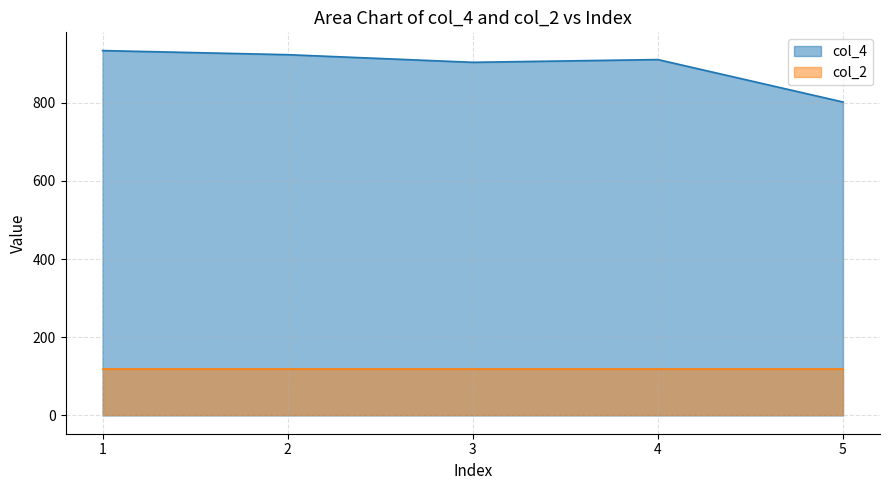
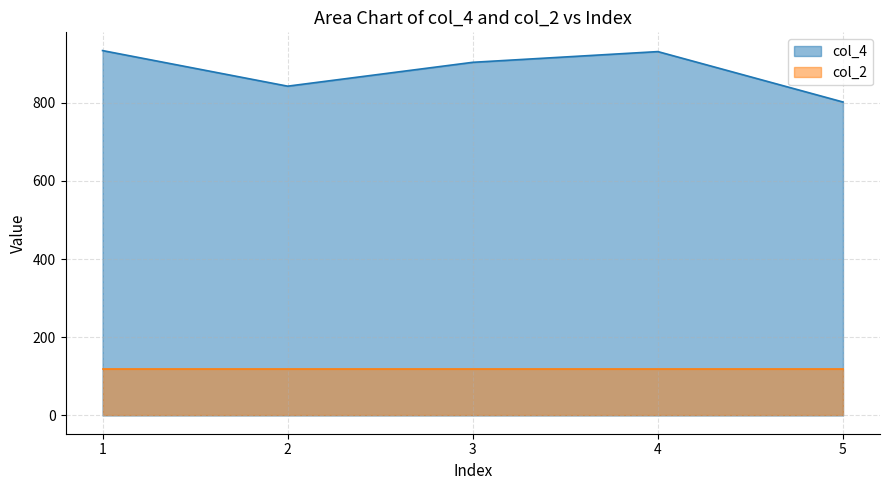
col_4, 2: 920 -> 840
col_4, 4: 910 -> 930
